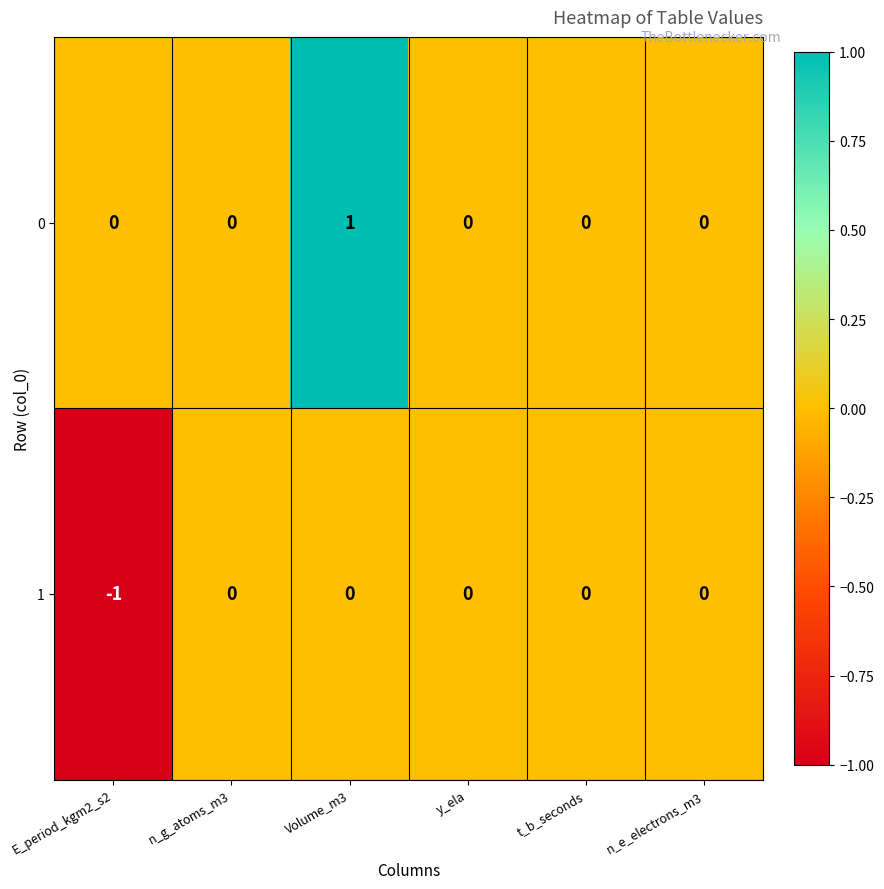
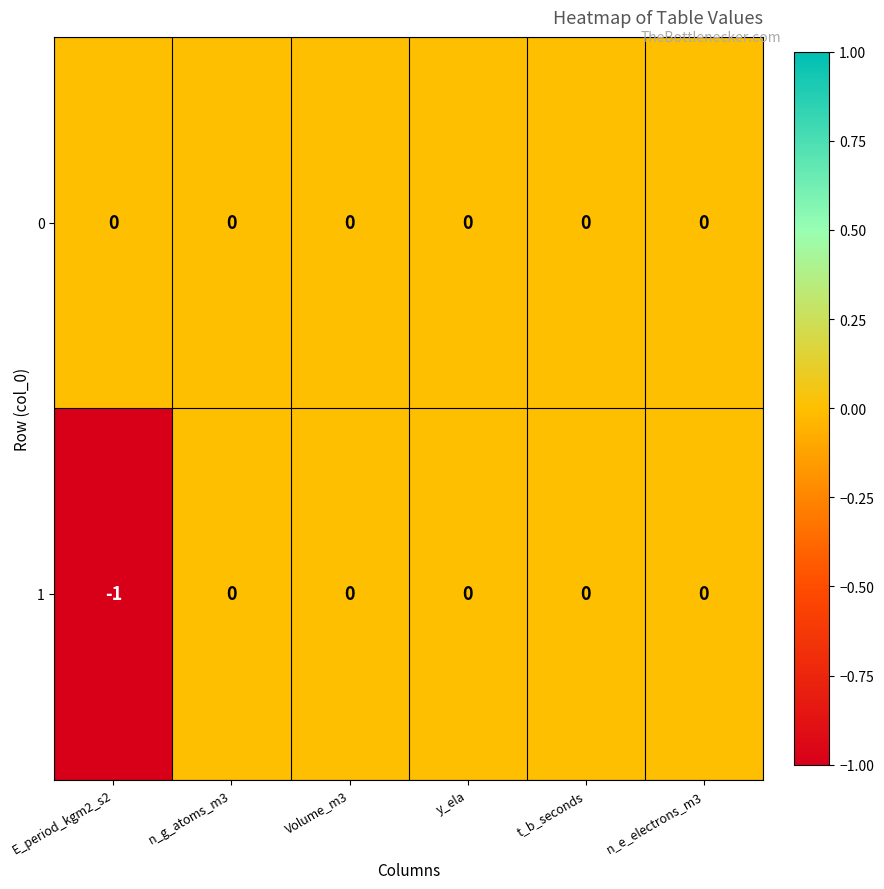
0, Volume_m3: 1 -> 0
